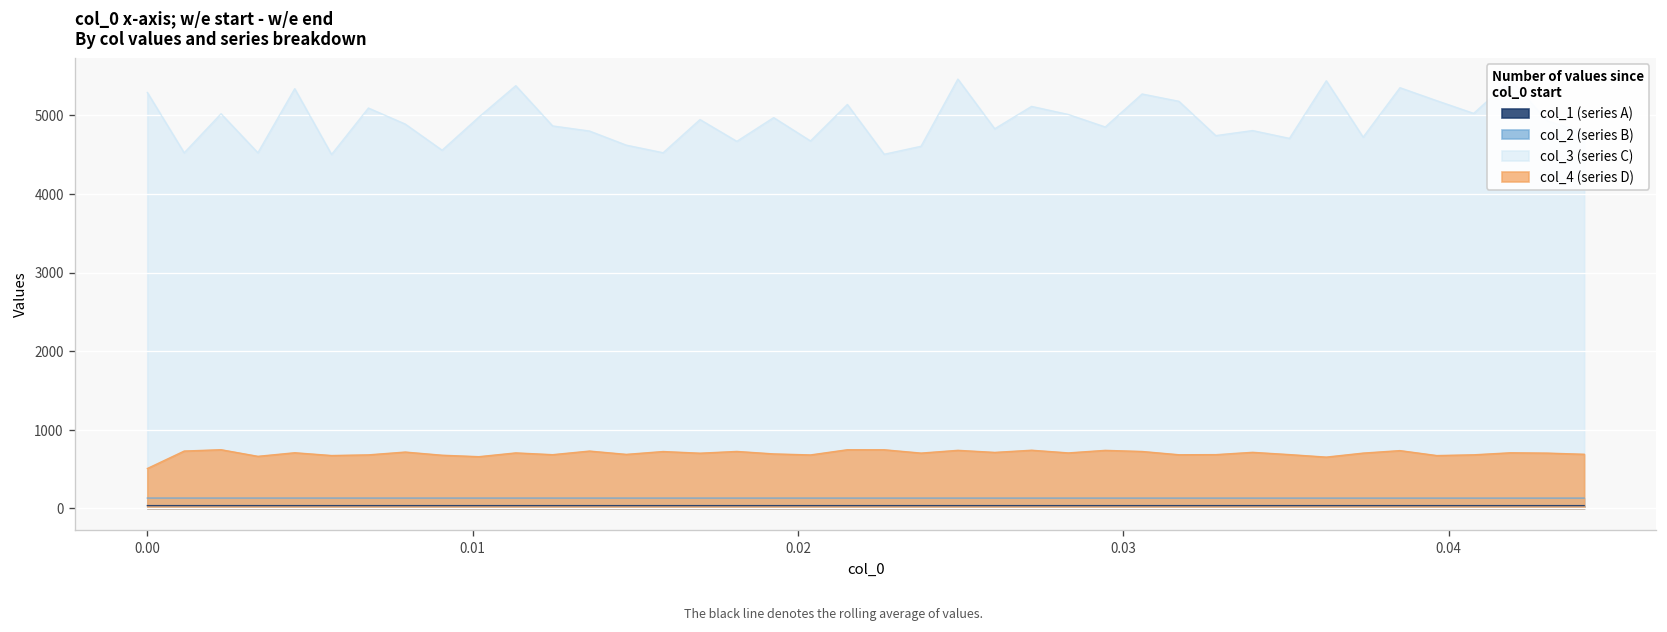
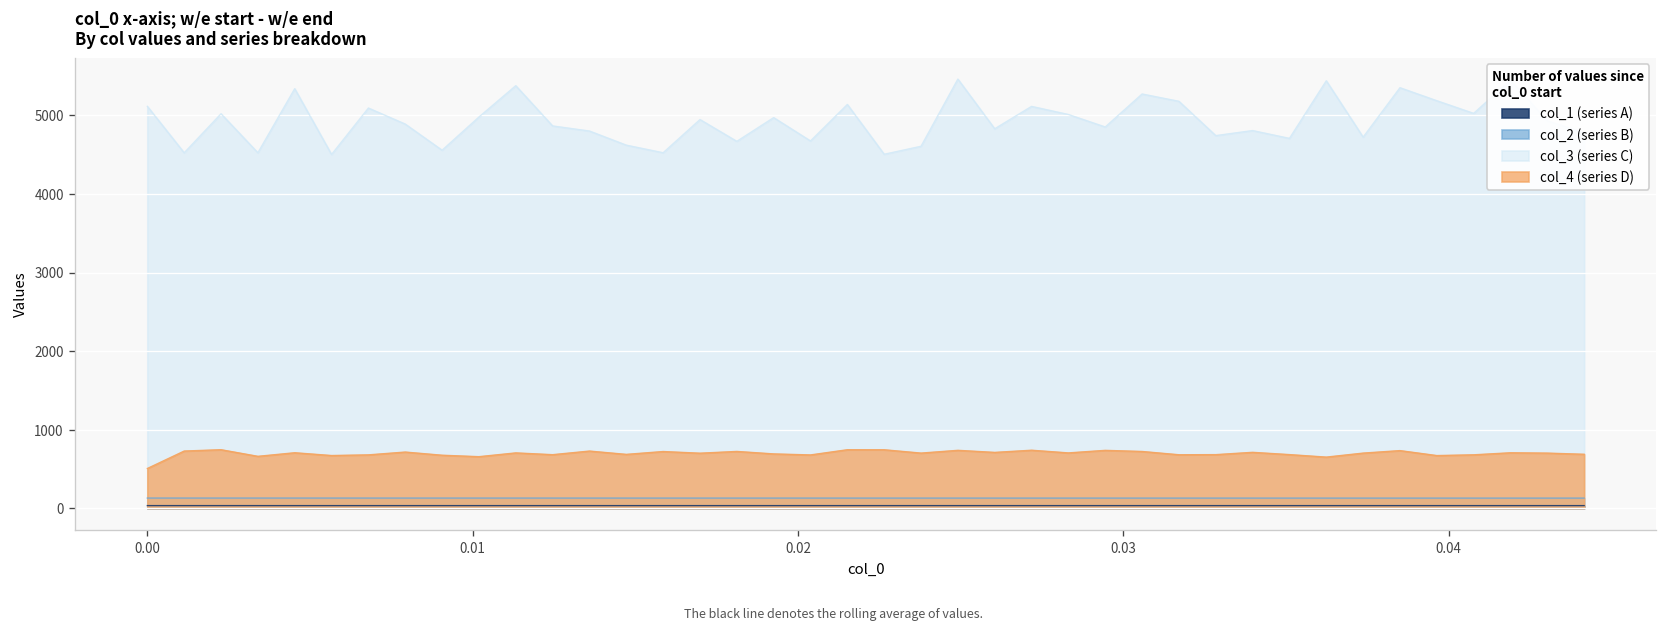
col_3 (series C), 0.00: 5300 -> 5100
